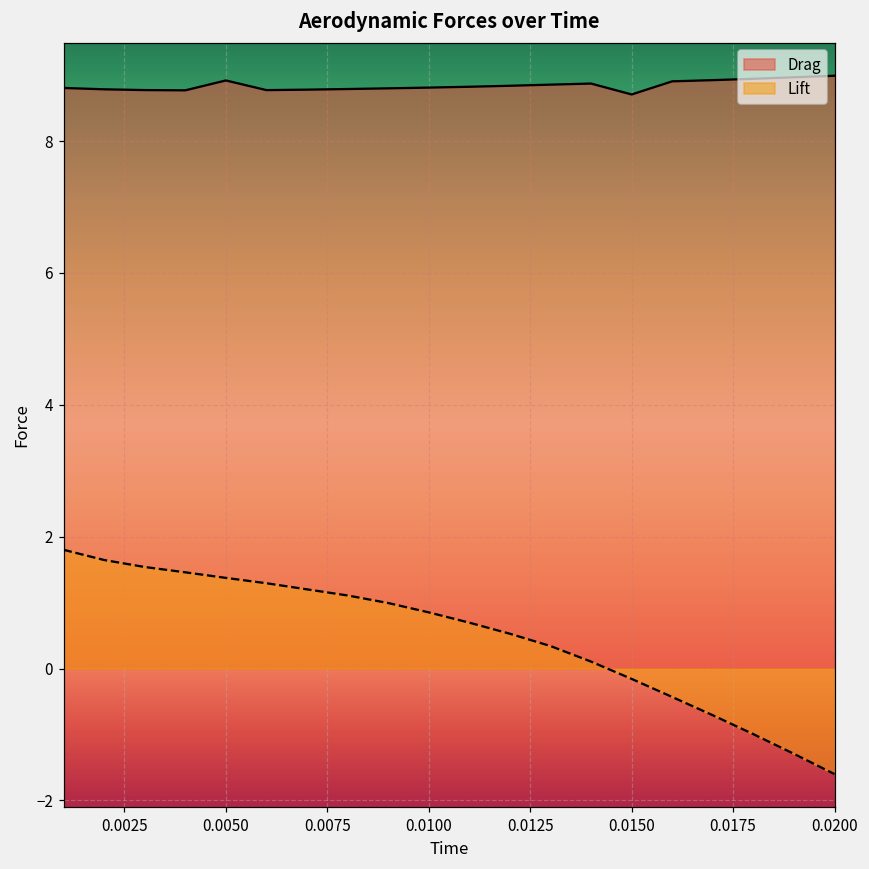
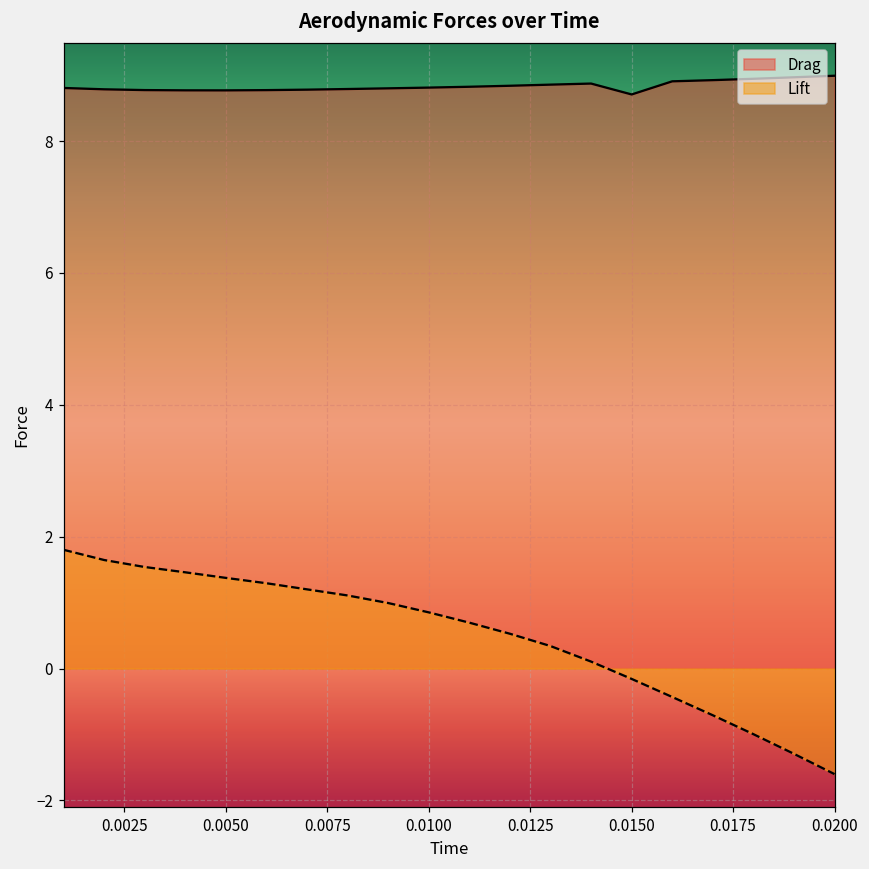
Drag, 0.0050: 8.9 -> 8.8
